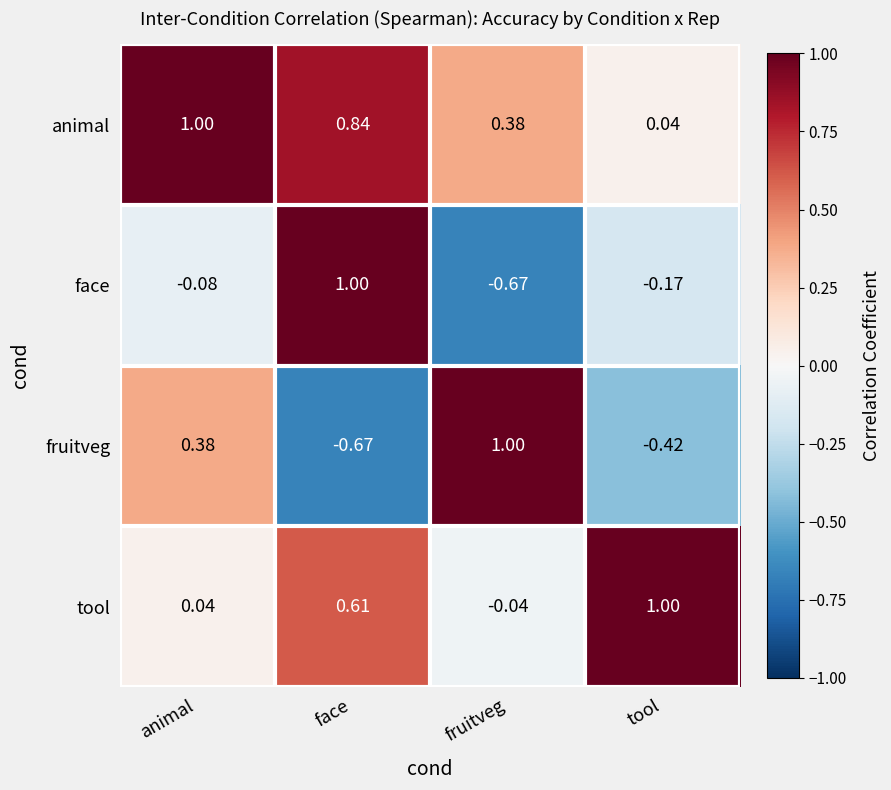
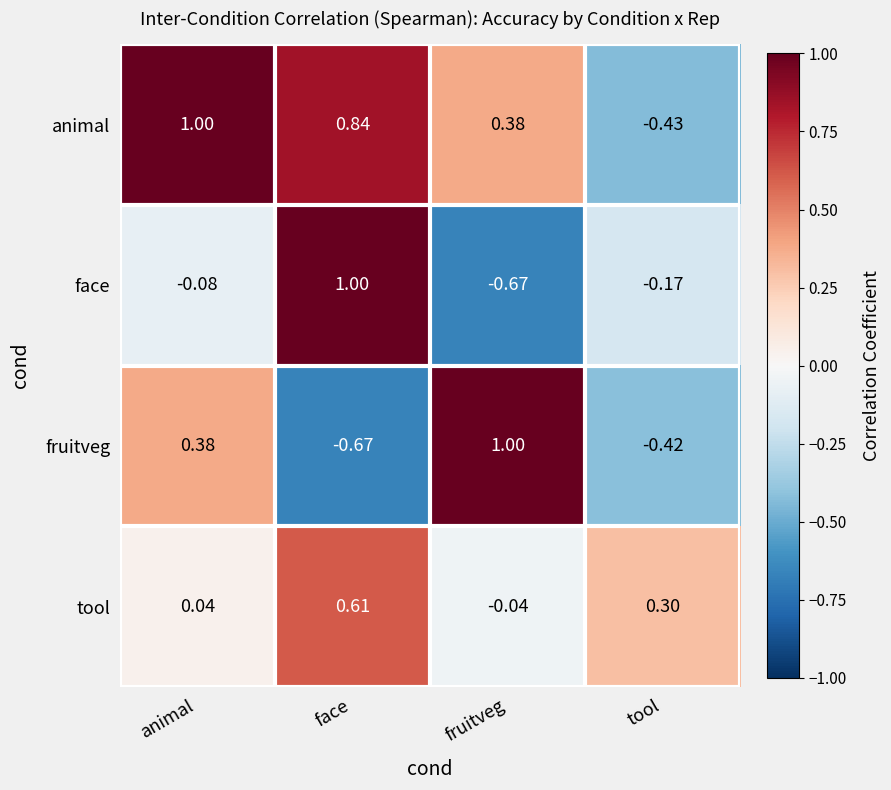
animal, tool: 0.04 -> -0.43
tool, tool: 1.00 -> 0.30
